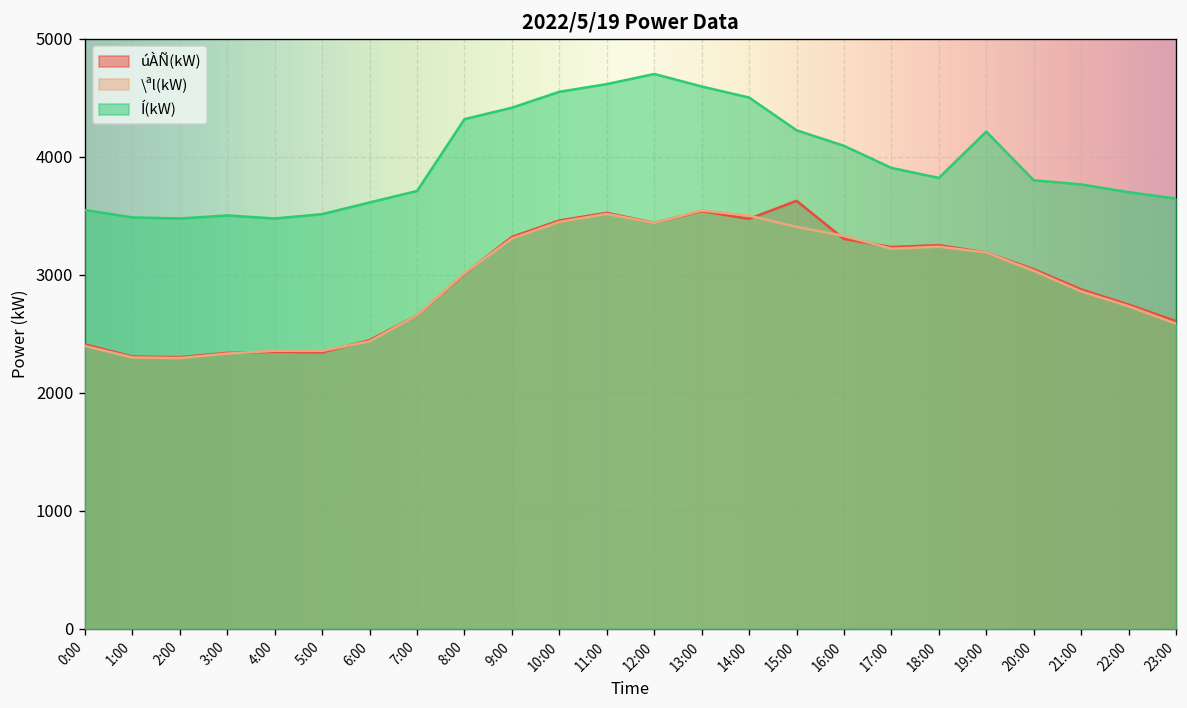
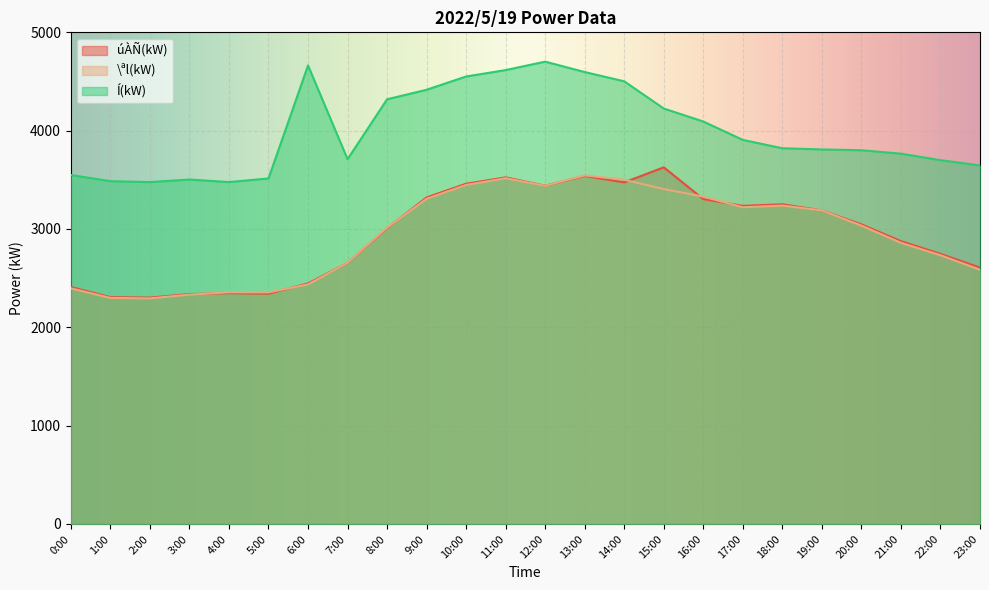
Í(kW), 6:00: 3600 -> 4700
Í(kW), 19:00: 4200 -> 3800
